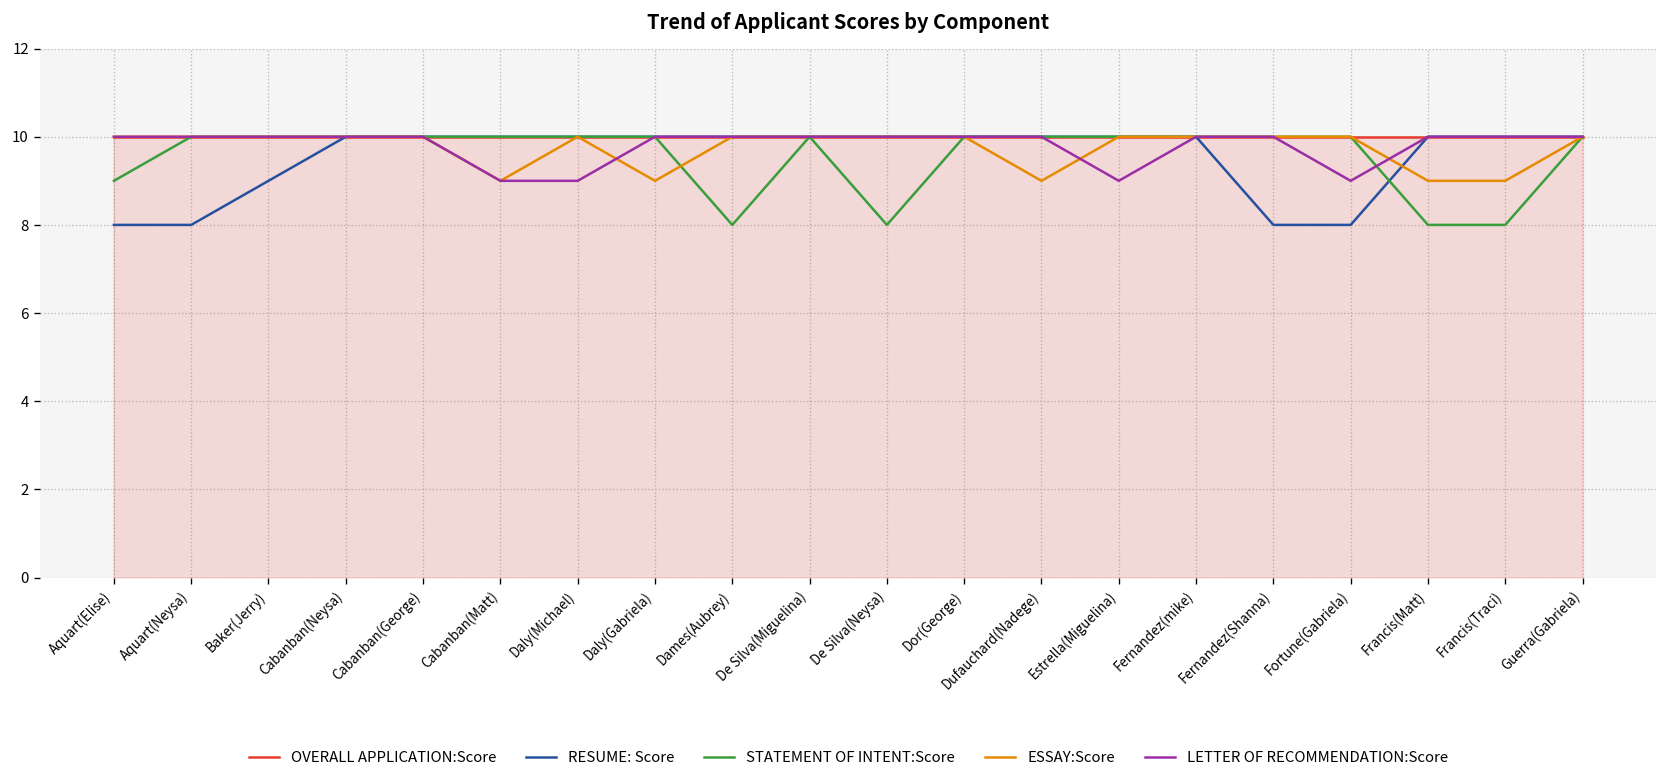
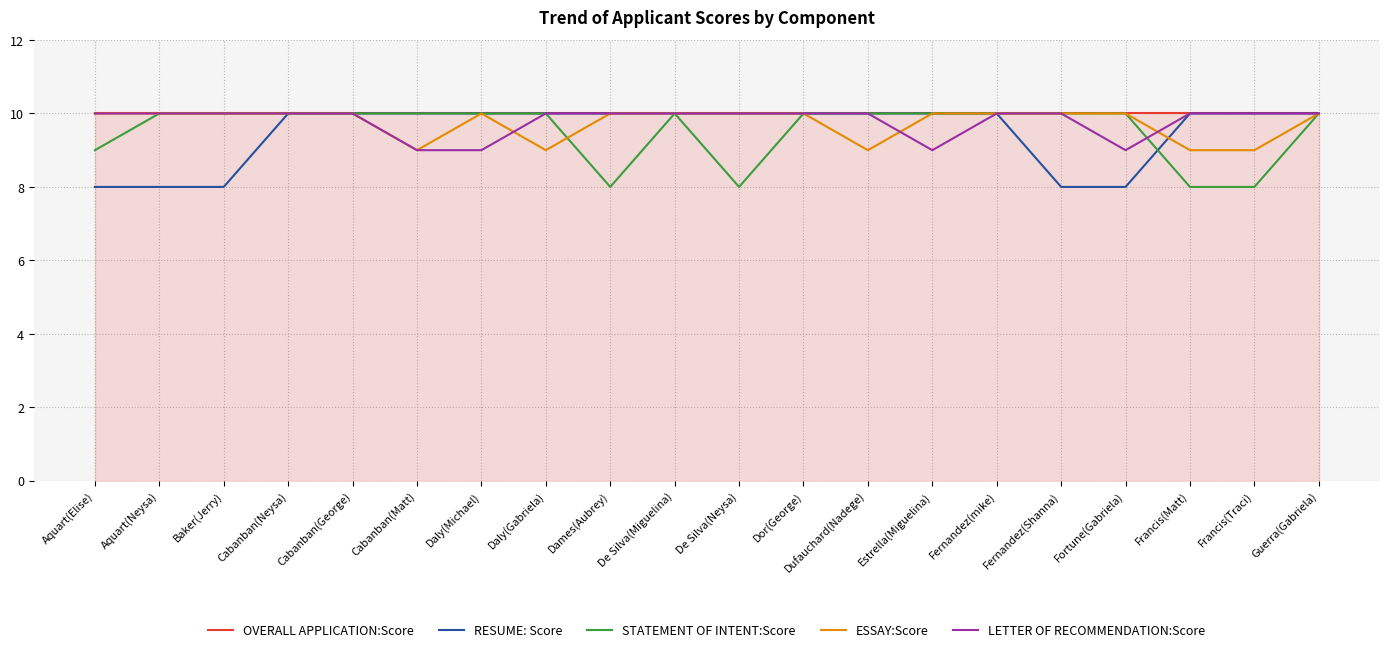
RESUME: Score, Baker(Jerry): 9 -> 8
